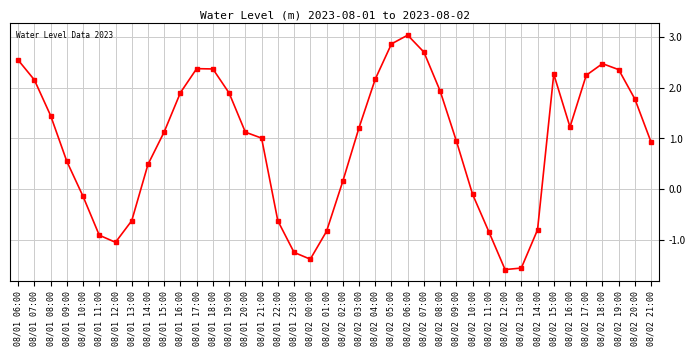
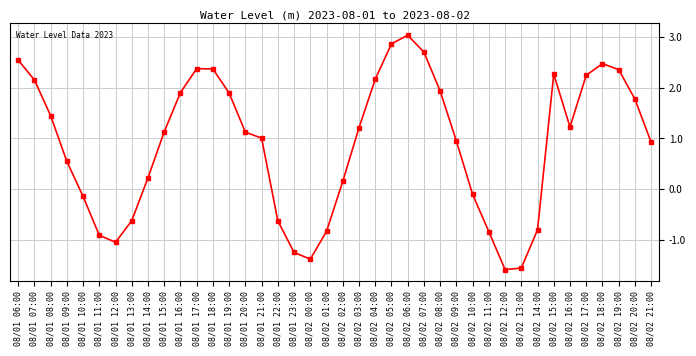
08/01 14:00: 0.5 -> 0.2
